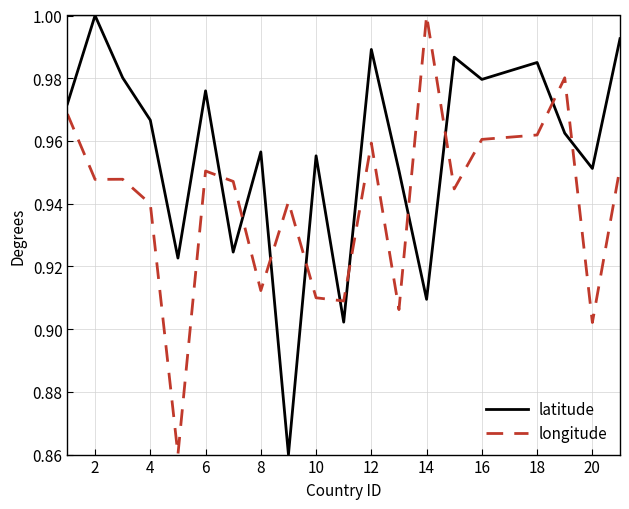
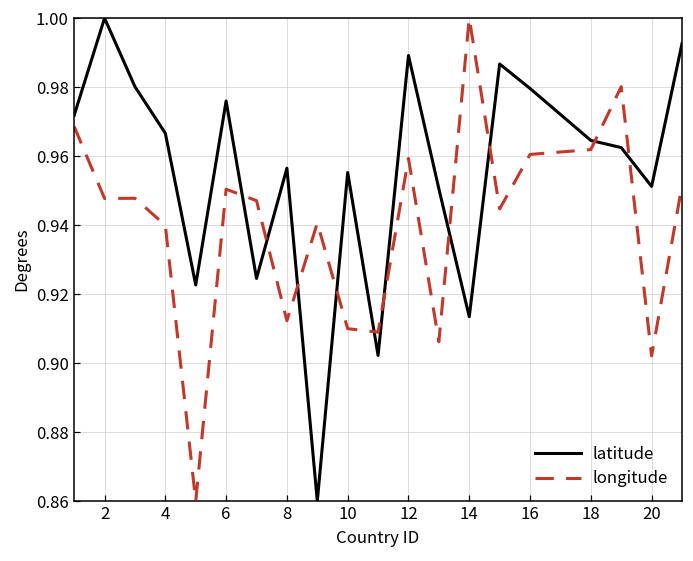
latitude, 14: 0.910 -> 0.913
latitude, 18: 0.985 -> 0.965
